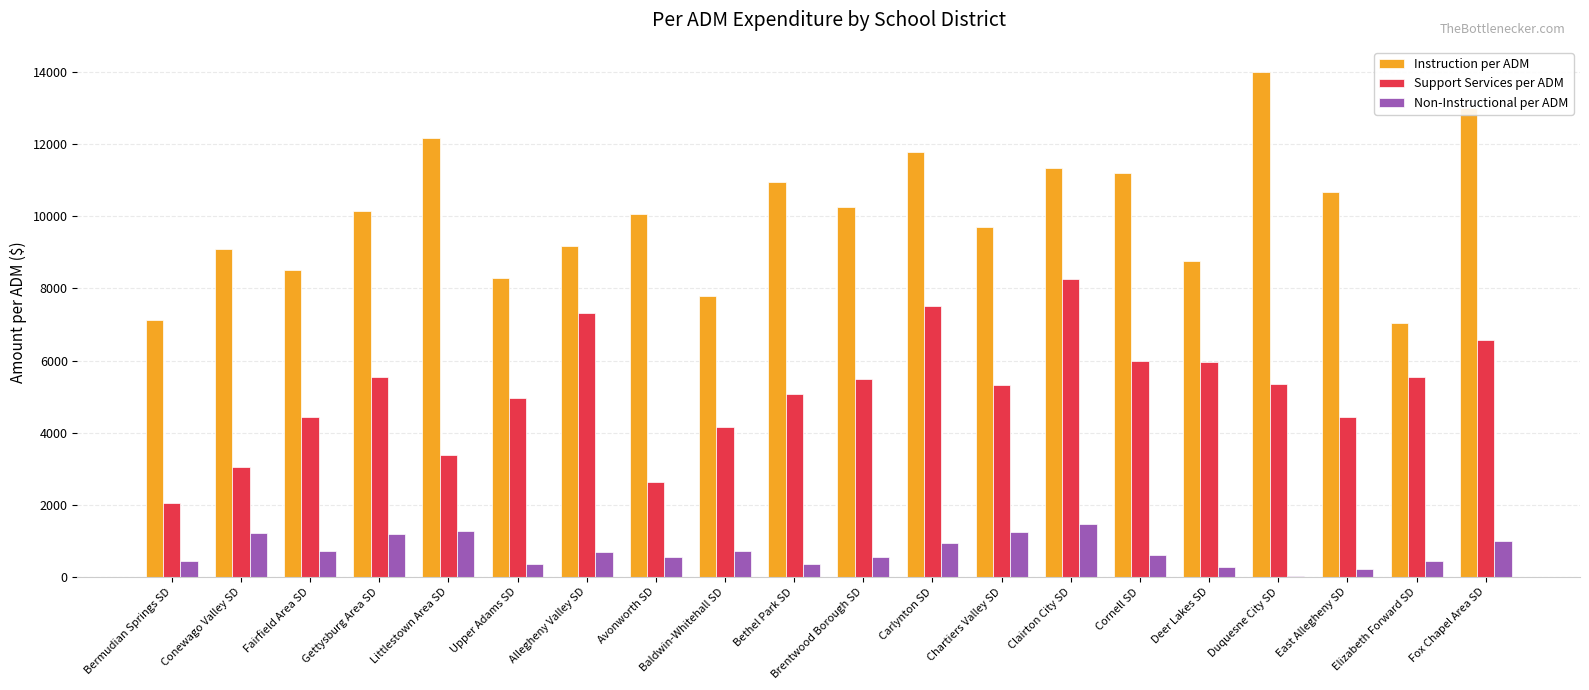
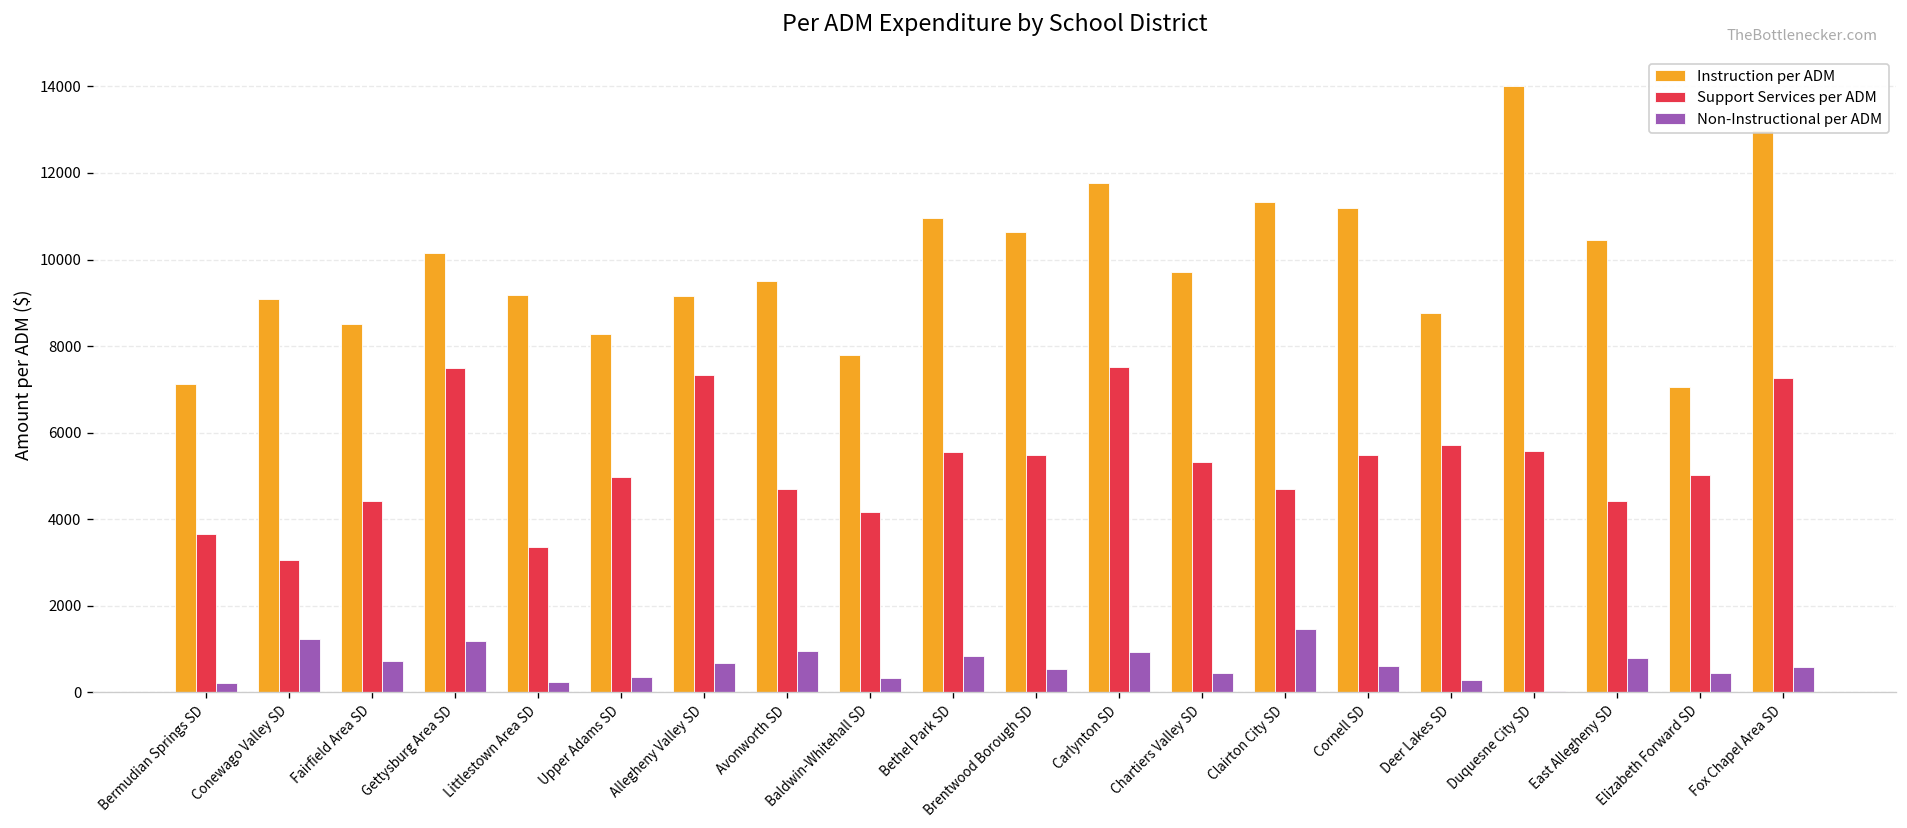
Support Services per ADM, Bermudian Springs SD: 2000 -> 3700
Non-Instructional per ADM, Bermudian Springs SD: 400 -> 200
Support Services per ADM, Gettysburg Area SD: 5500 -> 7500
Instruction per ADM, Littlestown Area SD: 12200 -> 9200
Non-Instructional per ADM, Littlestown Area SD: 1300 -> 200
Instruction per ADM, Avonworth SD: 10100 -> 9500
Support Services per ADM, Avonworth SD: 2600 -> 4700
Non-Instructional per ADM, Avonworth SD: 600 -> 1000
Non-Instructional per ADM, Baldwin-Whitehall SD: 700 -> 300
Support Services per ADM, Bethel Park SD: 5100 -> 5500
Non-Instructional per ADM, Bethel Park SD: 400 -> 800
Instruction per ADM, Brentwood Borough SD: 10200 -> 10600
Non-Instructional per ADM, Chartiers Valley SD: 1200 -> 400
Support Services per ADM, Clairton City SD: 8300 -> 4700
Support Services per ADM, Cornell SD: 6000 -> 5500
Support Services per ADM, Deer Lakes SD: 6000 -> 5700
Support Services per ADM, Duquesne City SD: 5400 -> 5600
Instruction per ADM, East Allegheny SD: 10700 -> 10400
Non-Instructional per ADM, East Allegheny SD: 200 -> 800
Support Services per ADM, Elizabeth Forward SD: 5500 -> 5000
Support Services per ADM, Fox Chapel Area SD: 6600 -> 7300
Non-Instructional per ADM, Fox Chapel Area SD: 1000 -> 600
